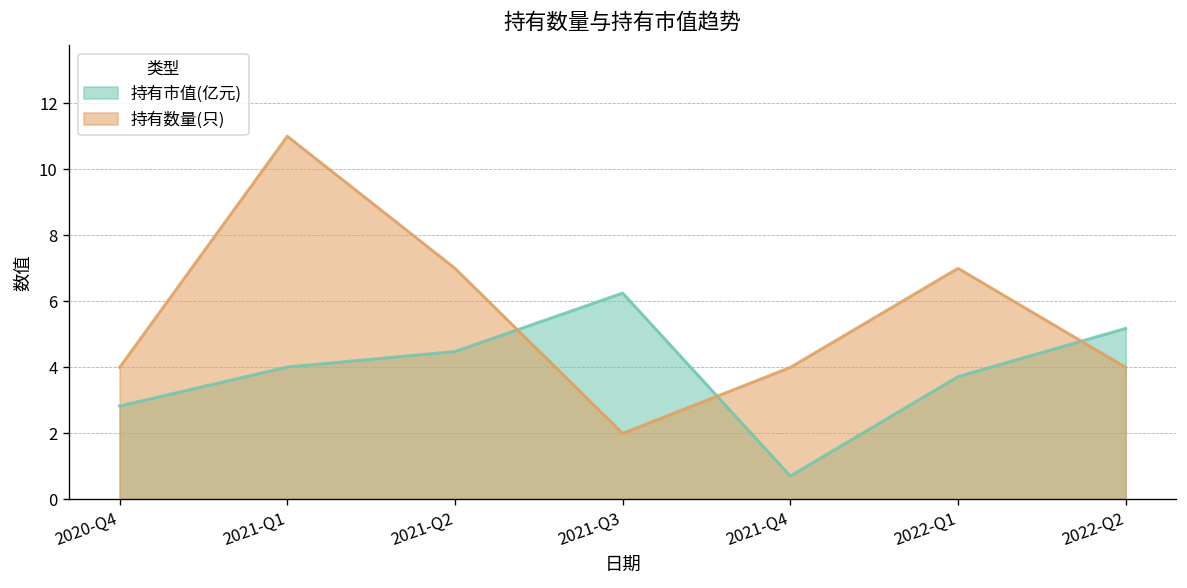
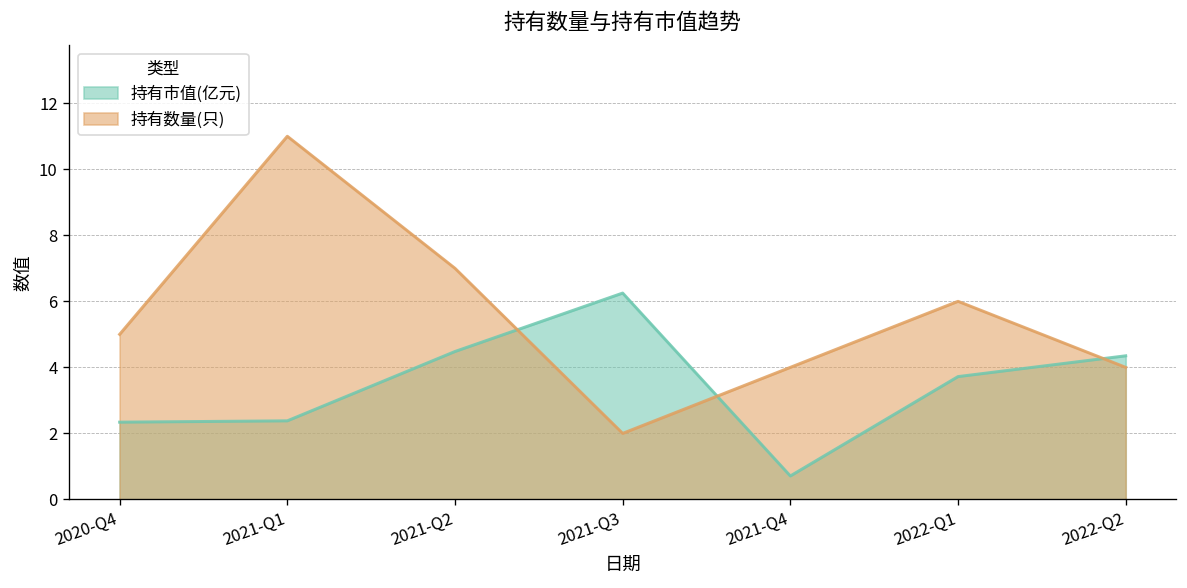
持有市值(亿元), 2020-Q4: 2.8 -> 2.3
持有数量(只), 2020-Q4: 4 -> 5
持有市值(亿元), 2021-Q1: 4.0 -> 2.4
持有数量(只), 2022-Q1: 7 -> 6
持有市值(亿元), 2022-Q2: 5.2 -> 4.4
